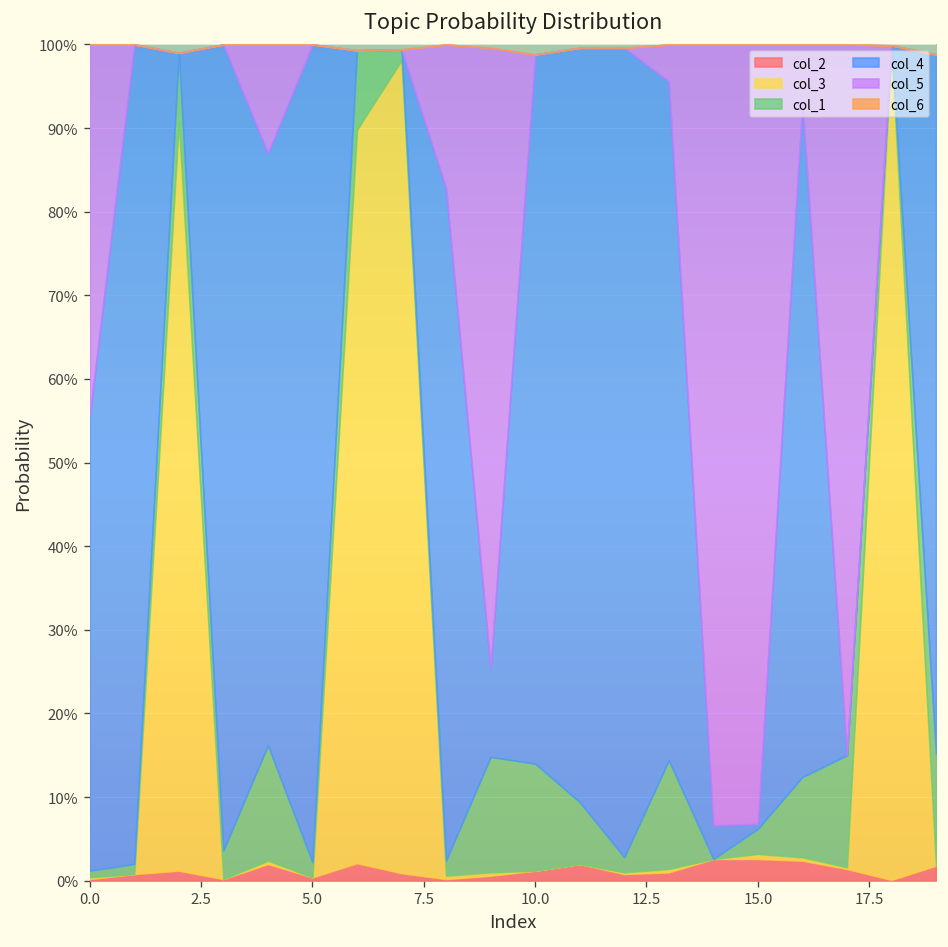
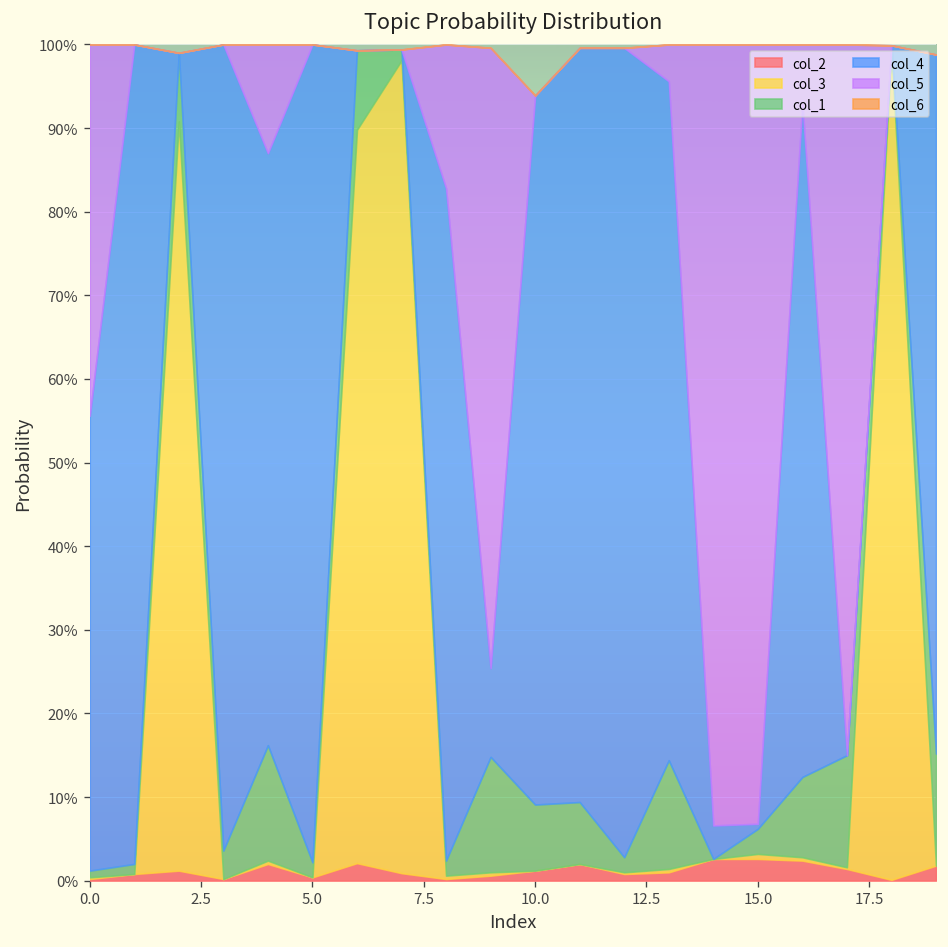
col_1, 10.0: 13% -> 8%
